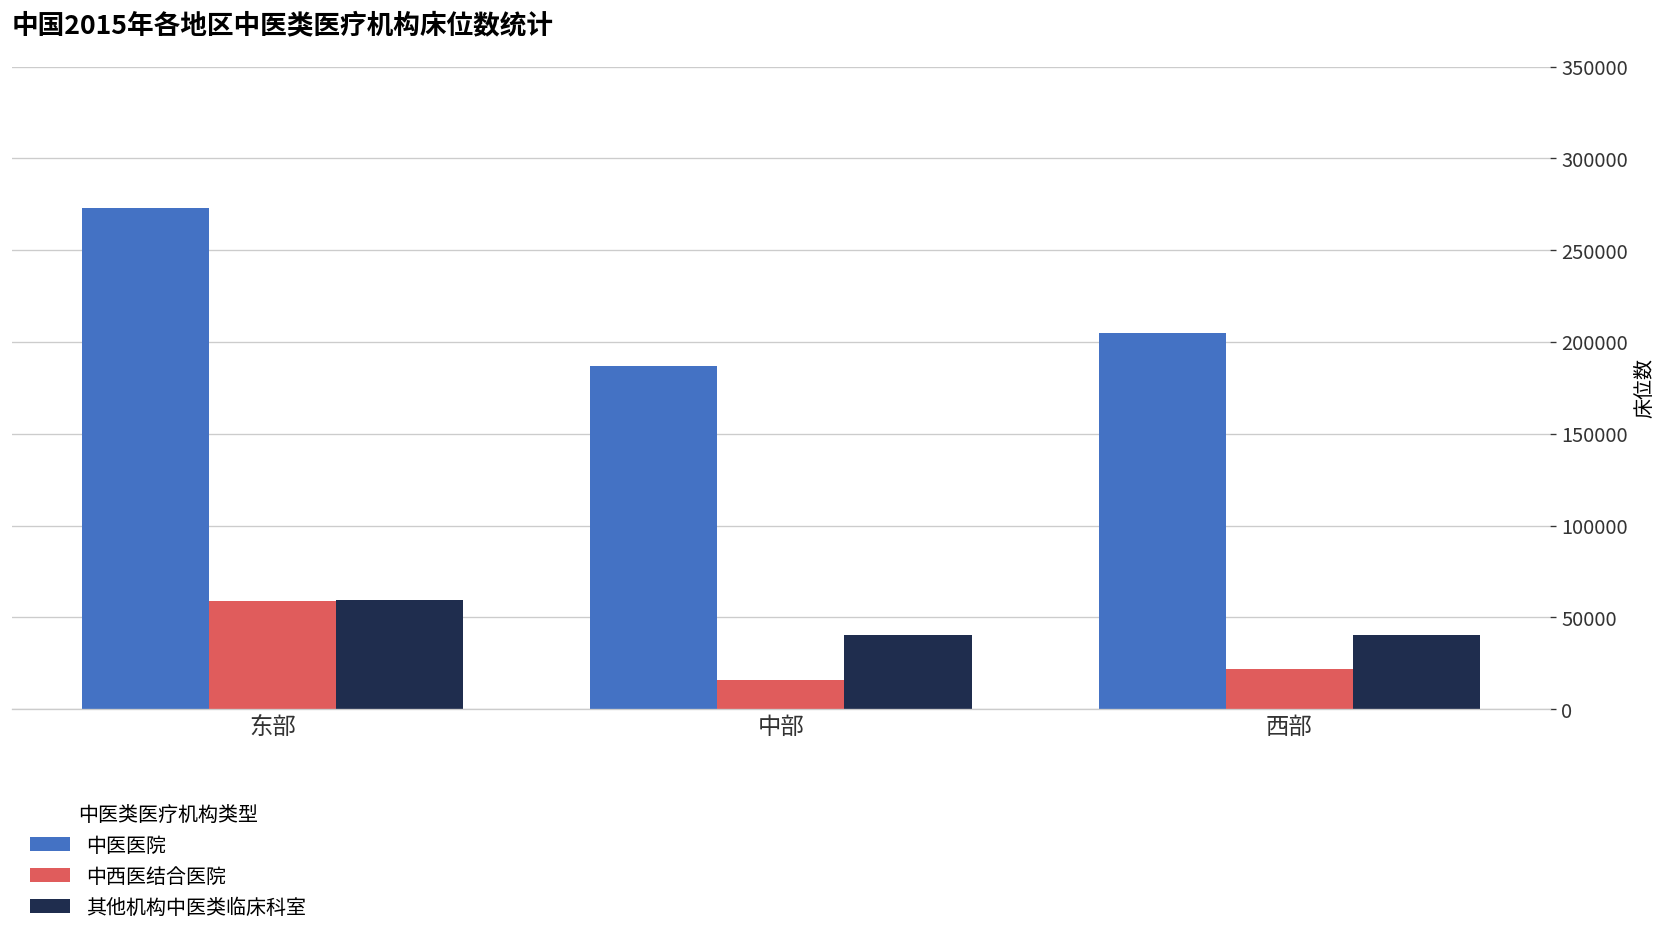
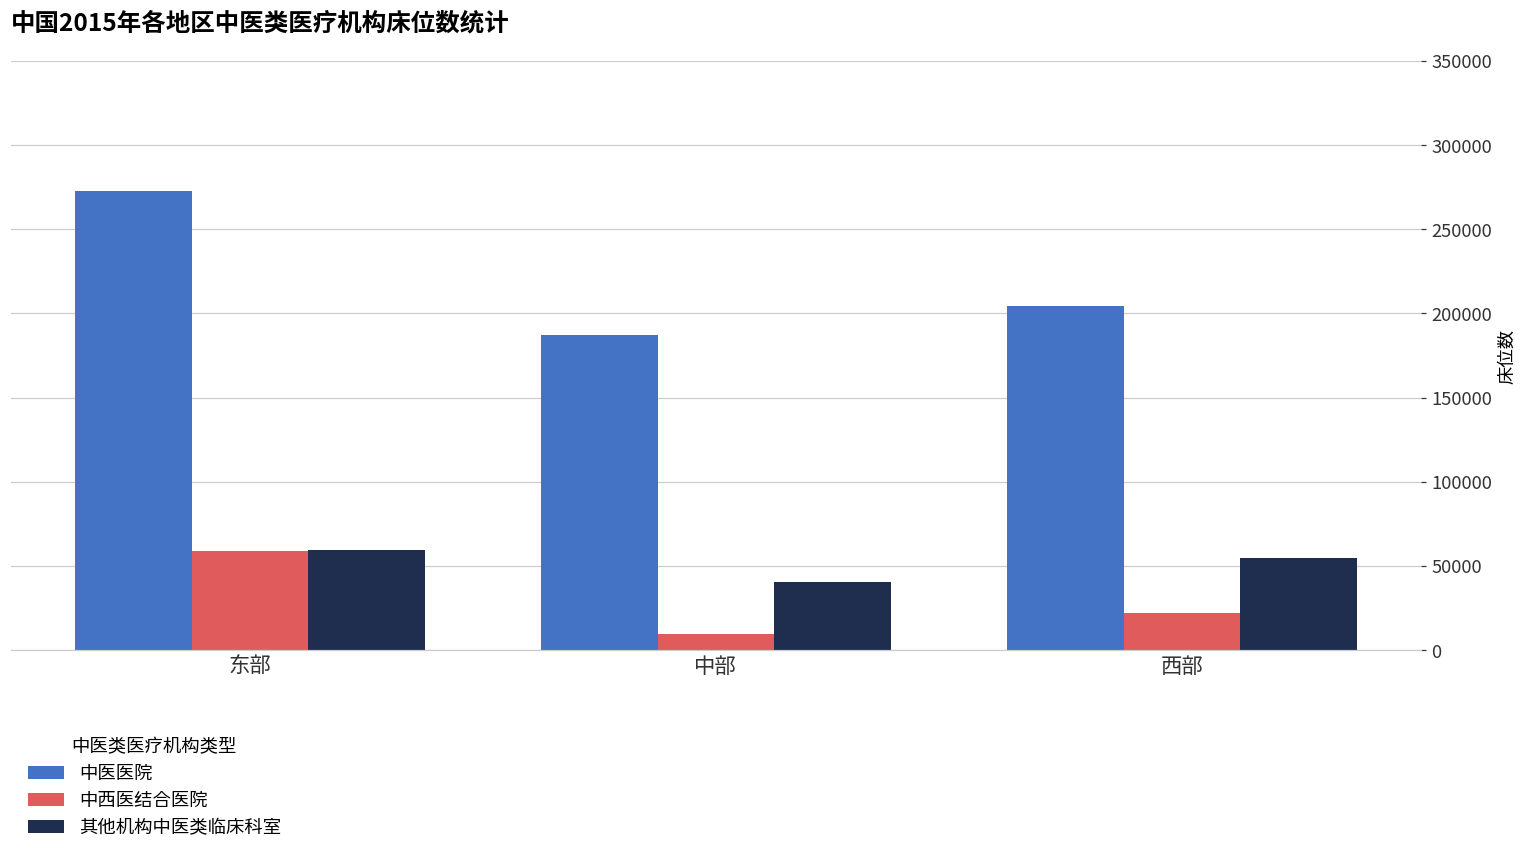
中西医结合医院, 中部: 16000 -> 10000
其他机构中医类临床科室, 西部: 40000 -> 55000
